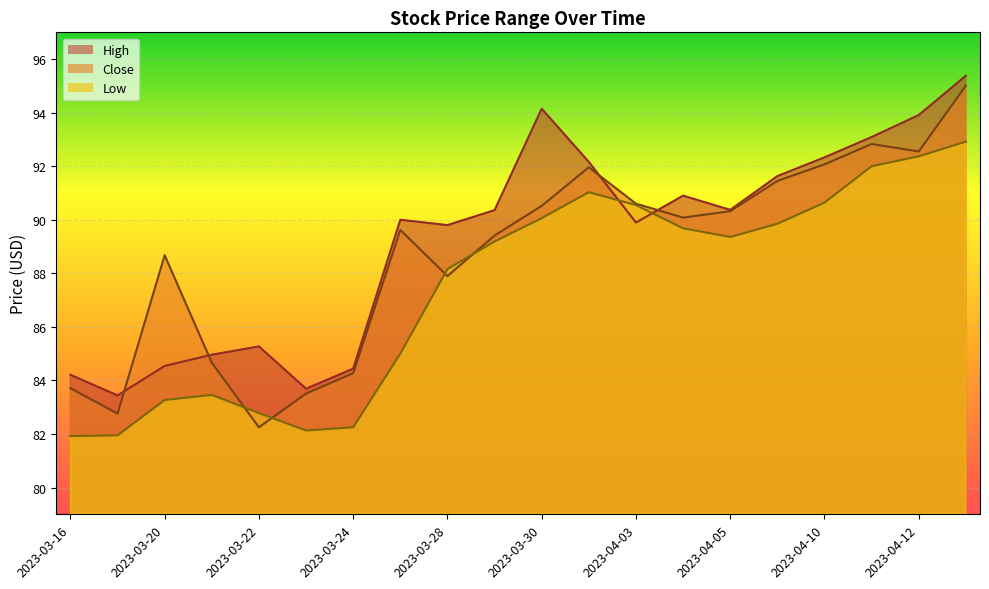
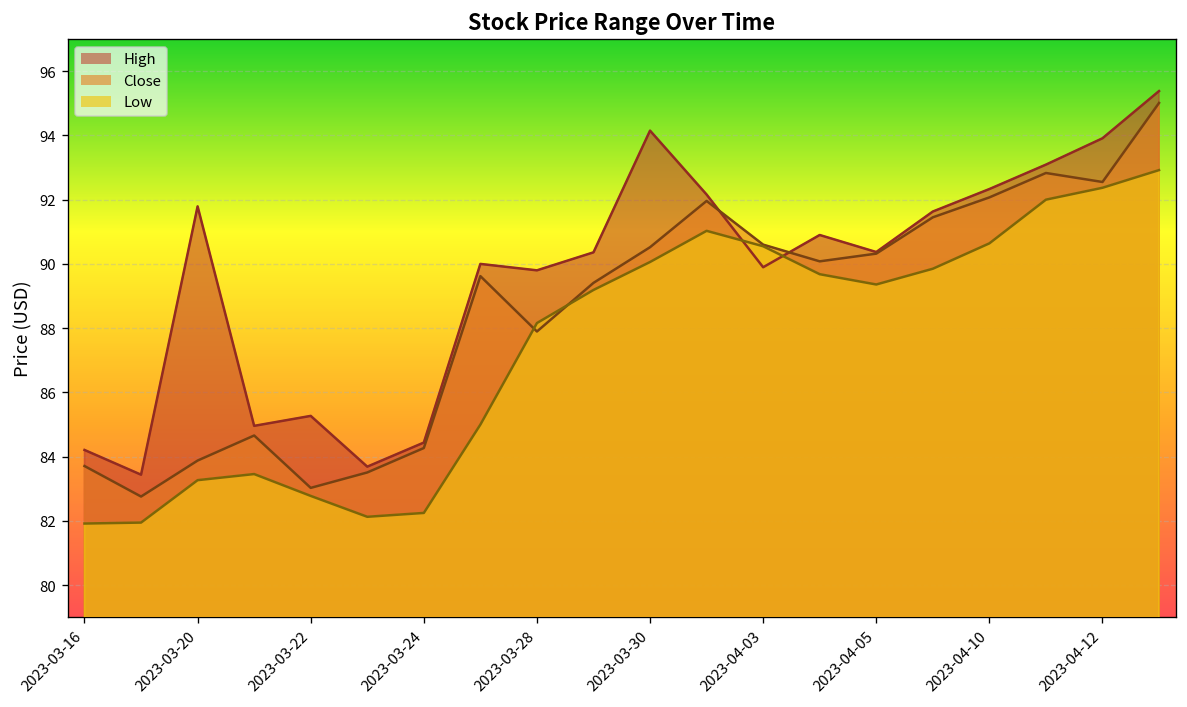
High, 2023-03-20: 84.5 -> 91.8
Close, 2023-03-20: 88.7 -> 83.9
Close, 2023-03-22: 82.2 -> 83.0
